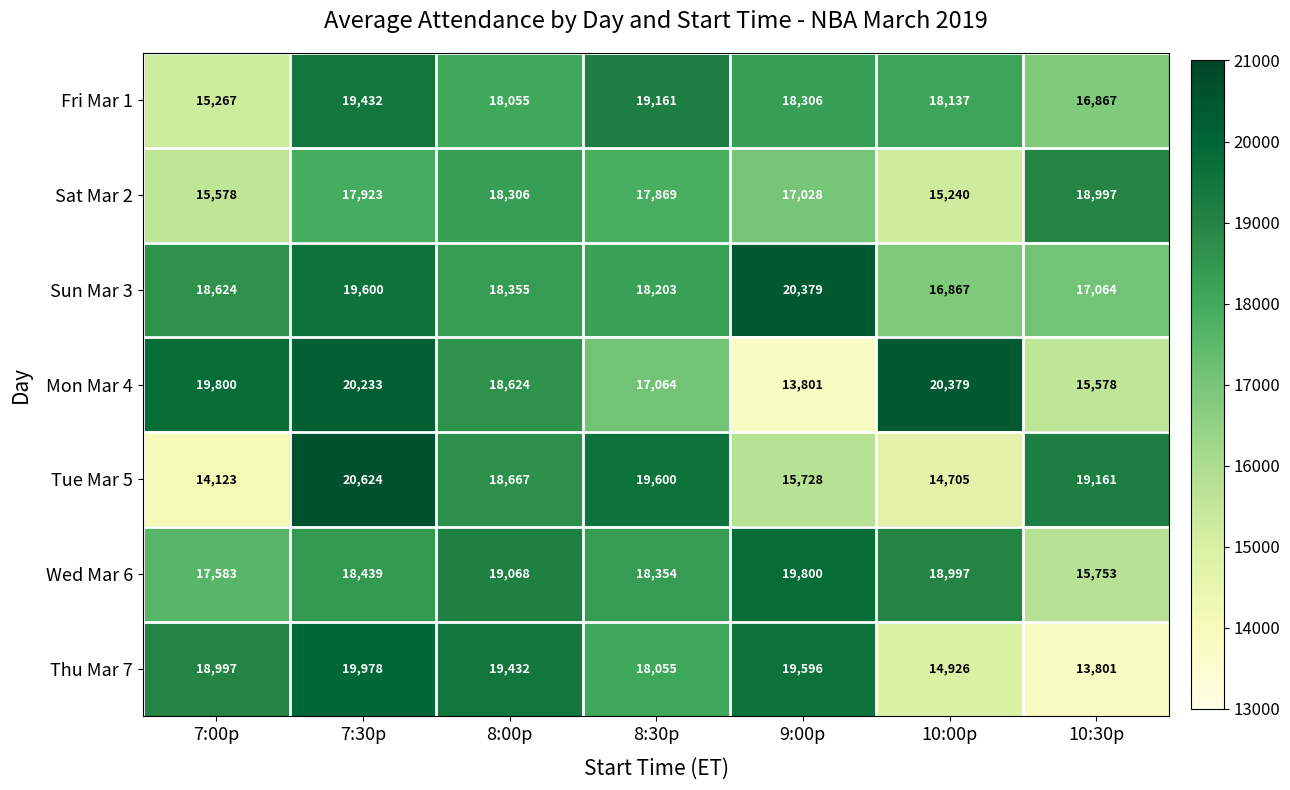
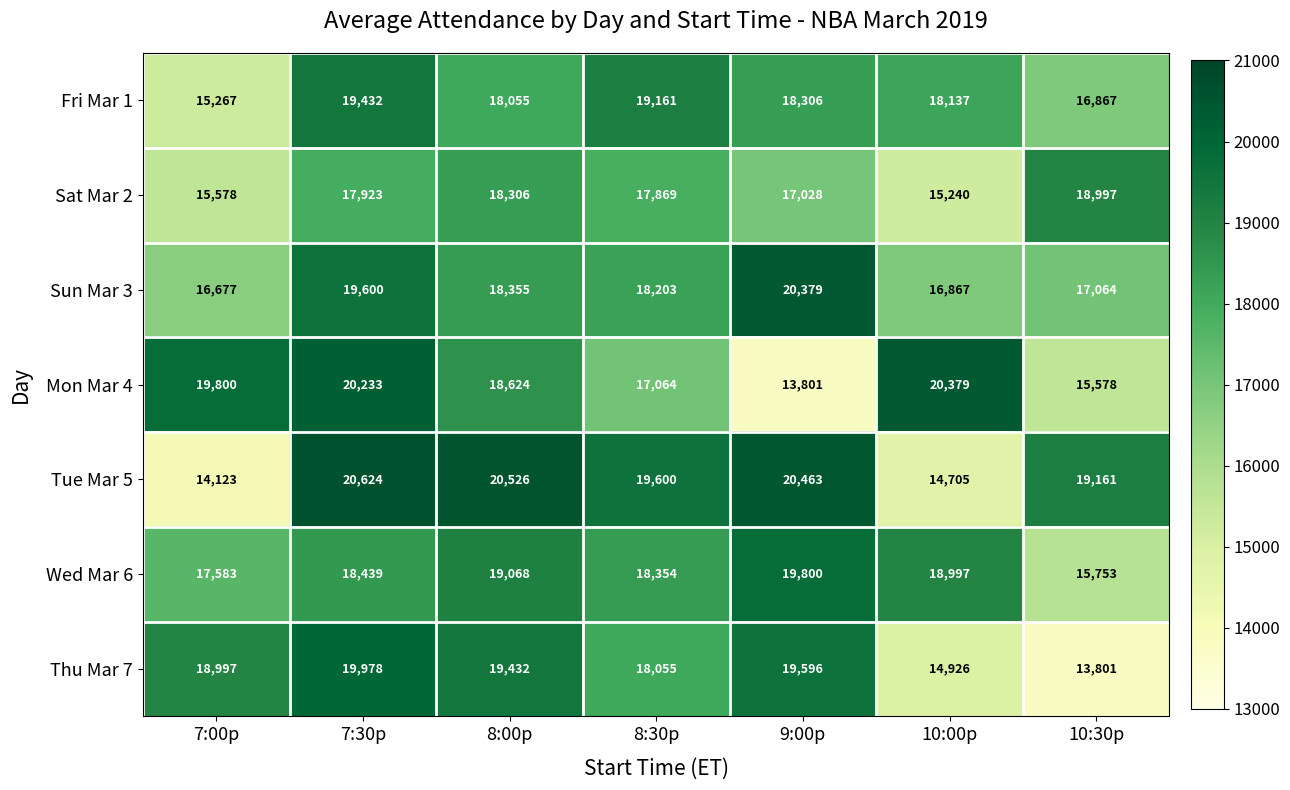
Sun Mar 3, 7:00p: 18,624 -> 16,677
Tue Mar 5, 8:00p: 18,667 -> 20,526
Tue Mar 5, 9:00p: 15,728 -> 20,463
